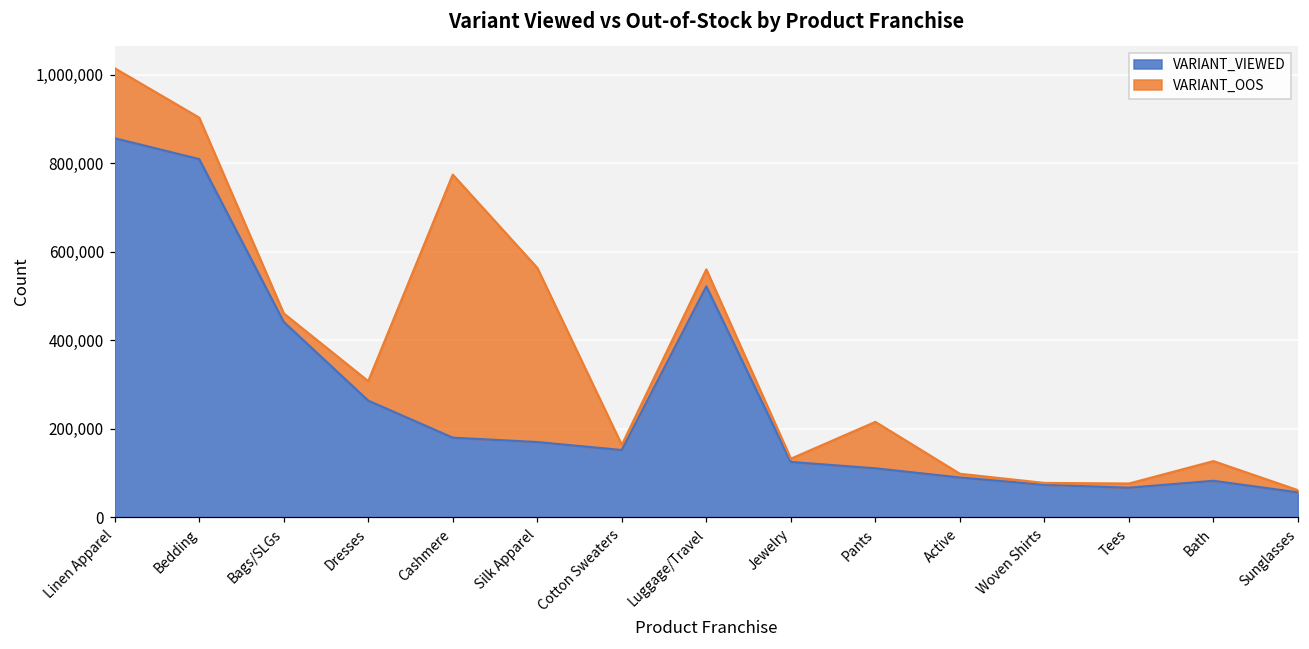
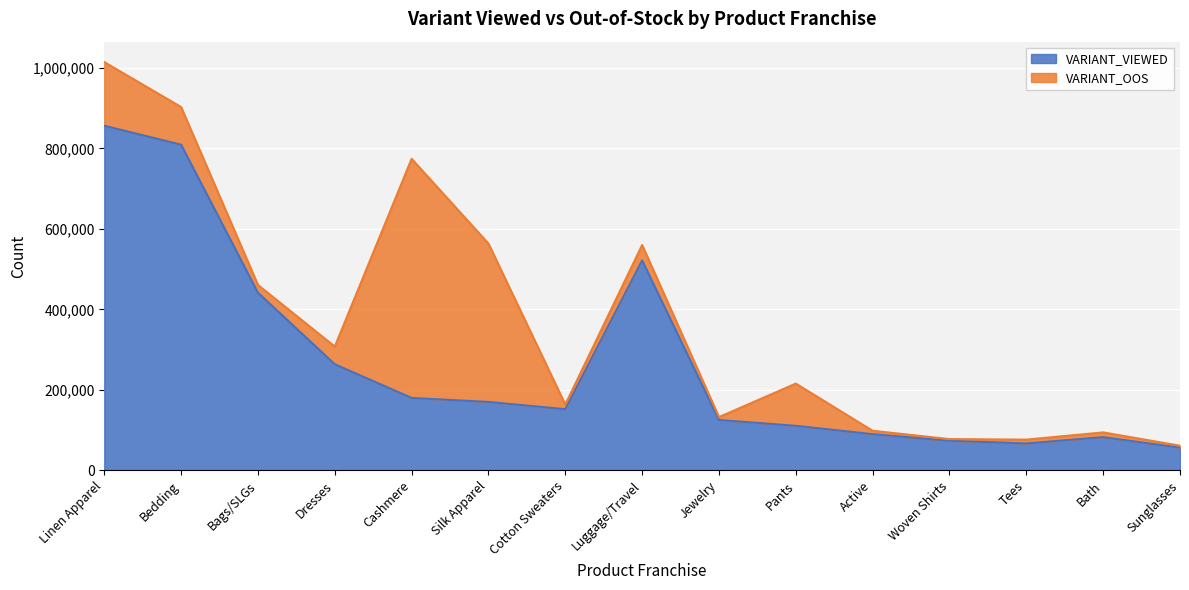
VARIANT_OOS, Bath: 40,000 -> 10,000
